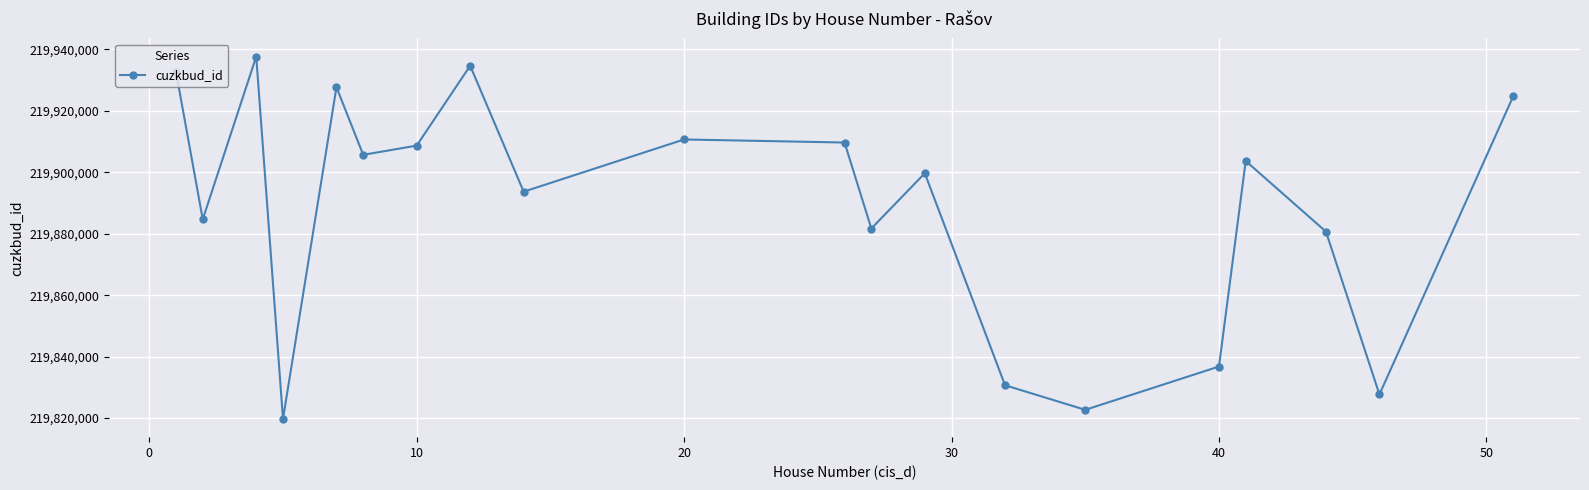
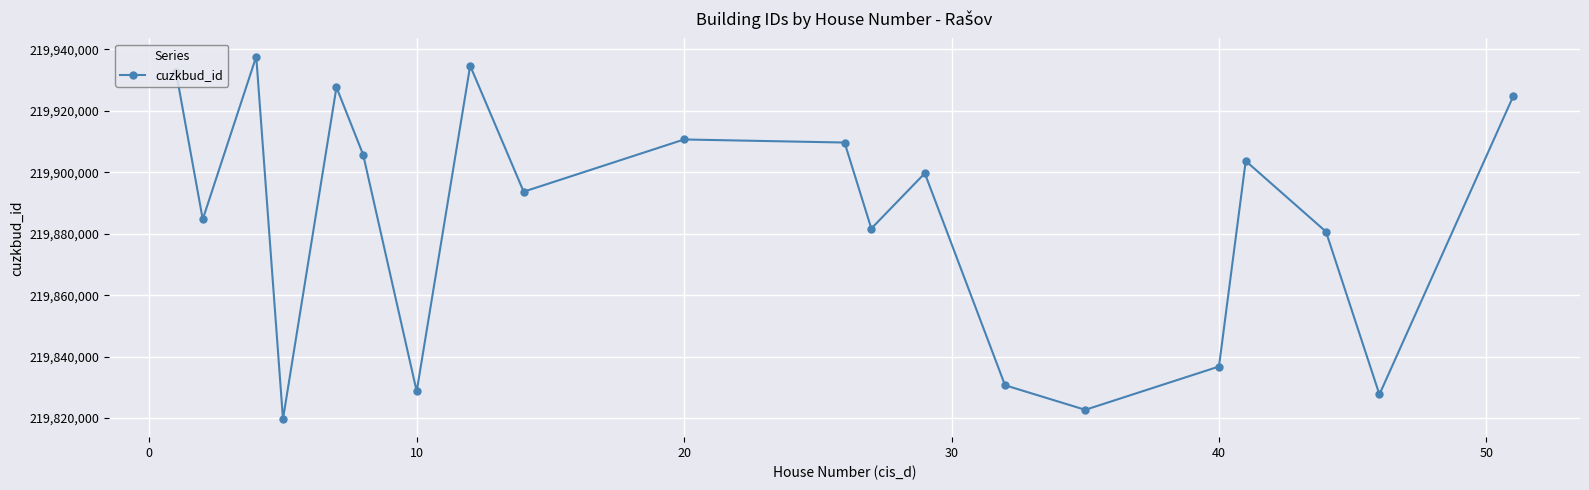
10: 219,909,000 -> 219,829,000
